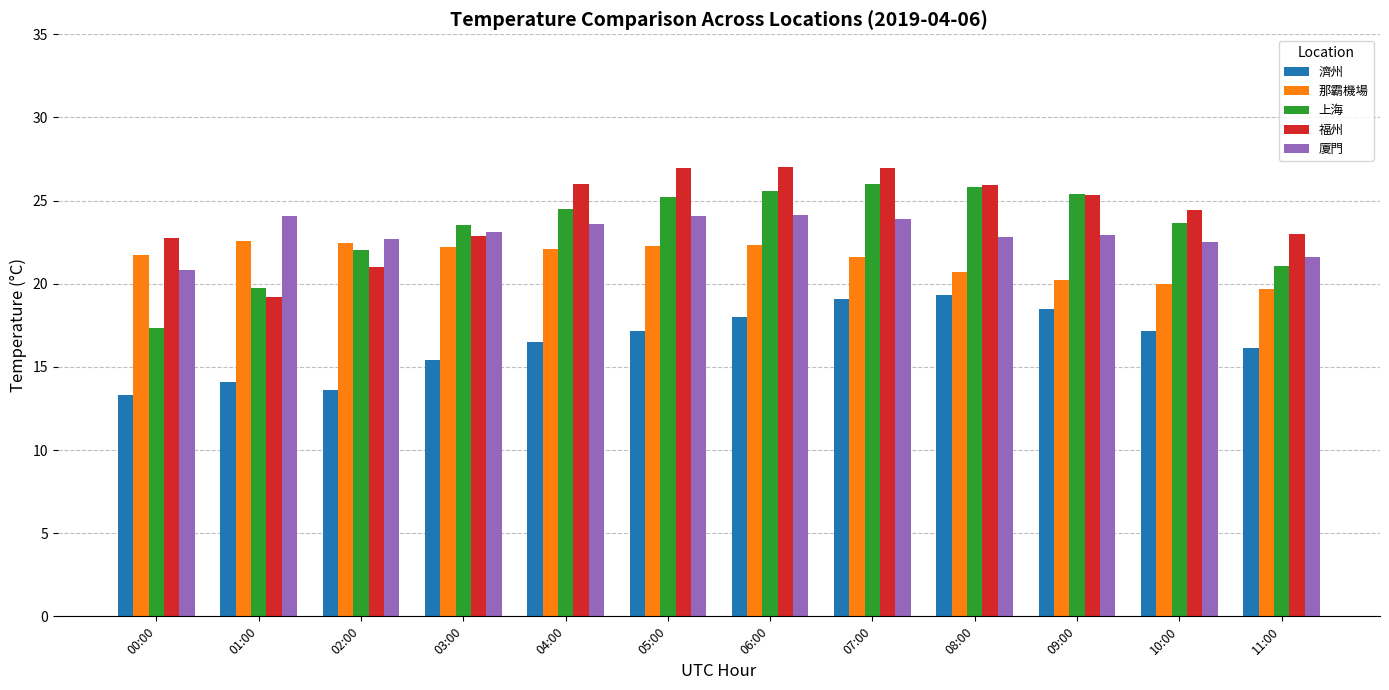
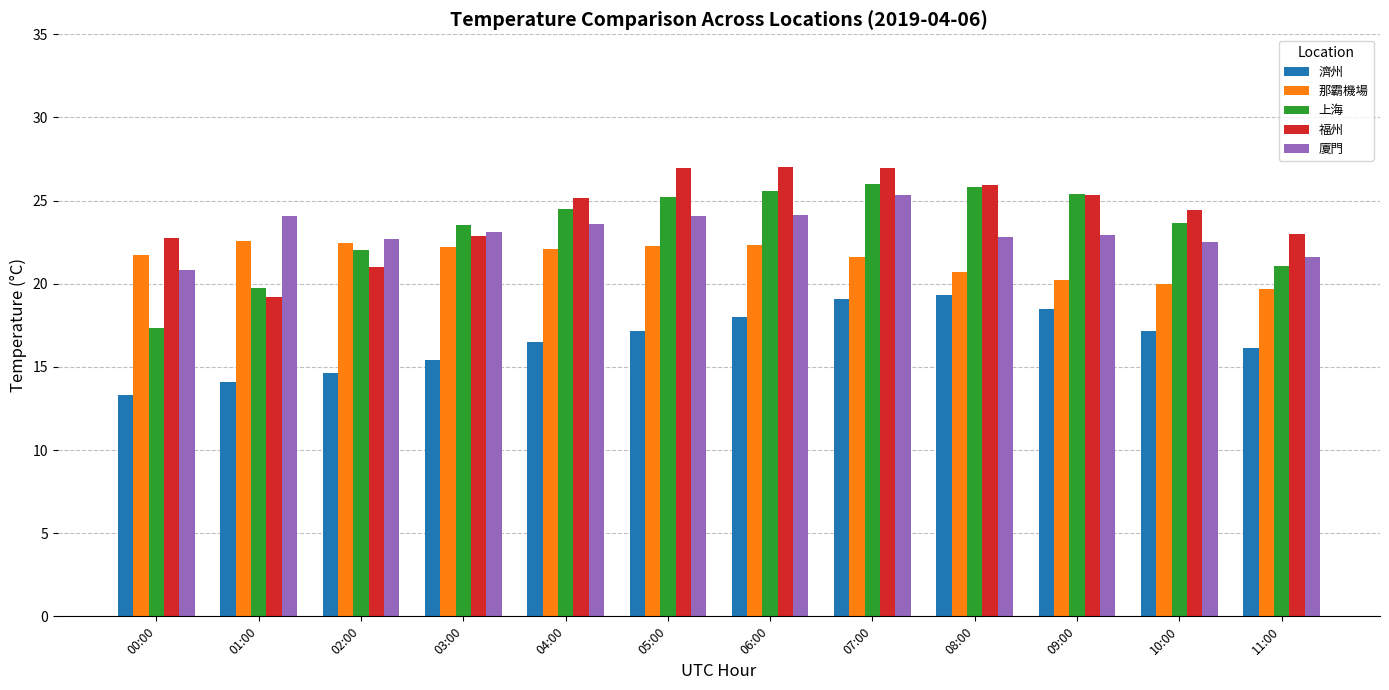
濟州, 02:00: 13.6 -> 14.6
福州, 04:00: 26.0 -> 25.2
廈門, 07:00: 23.9 -> 25.3
